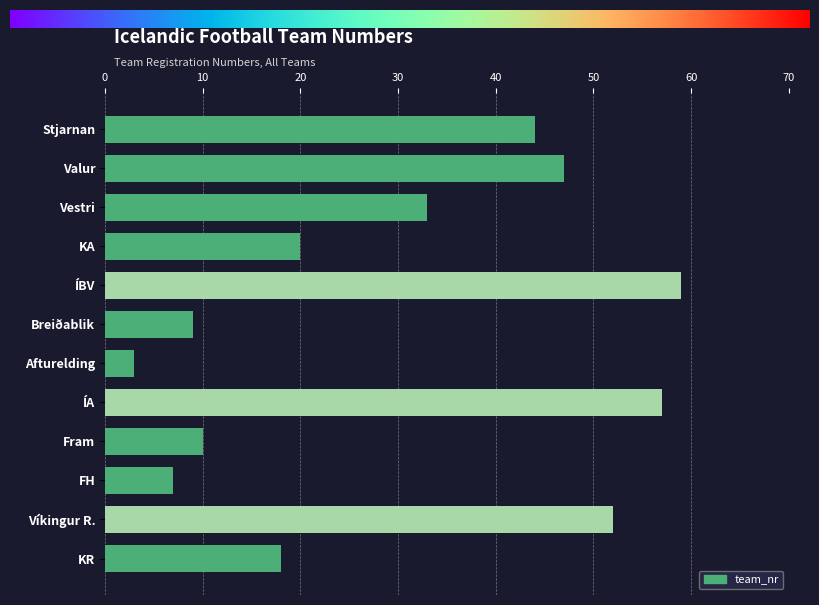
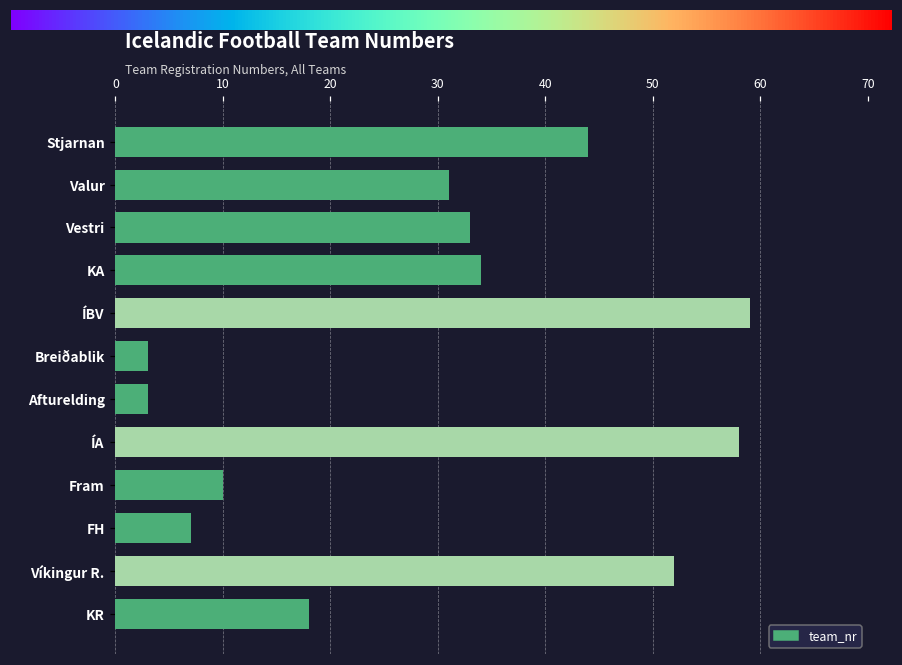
Valur: 47 -> 31
KA: 20 -> 34
Breiðablik: 9 -> 3
ÍA: 57 -> 58
